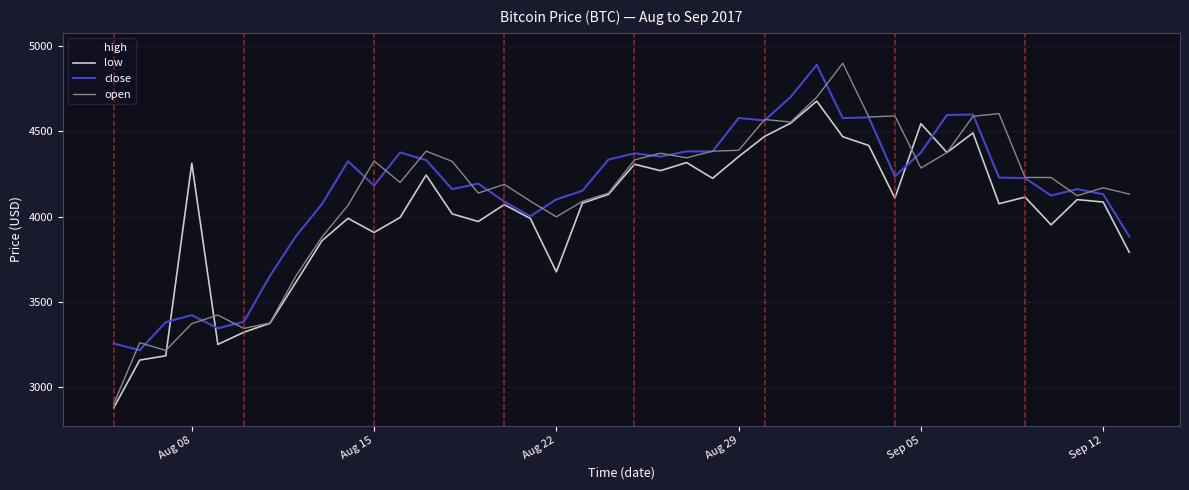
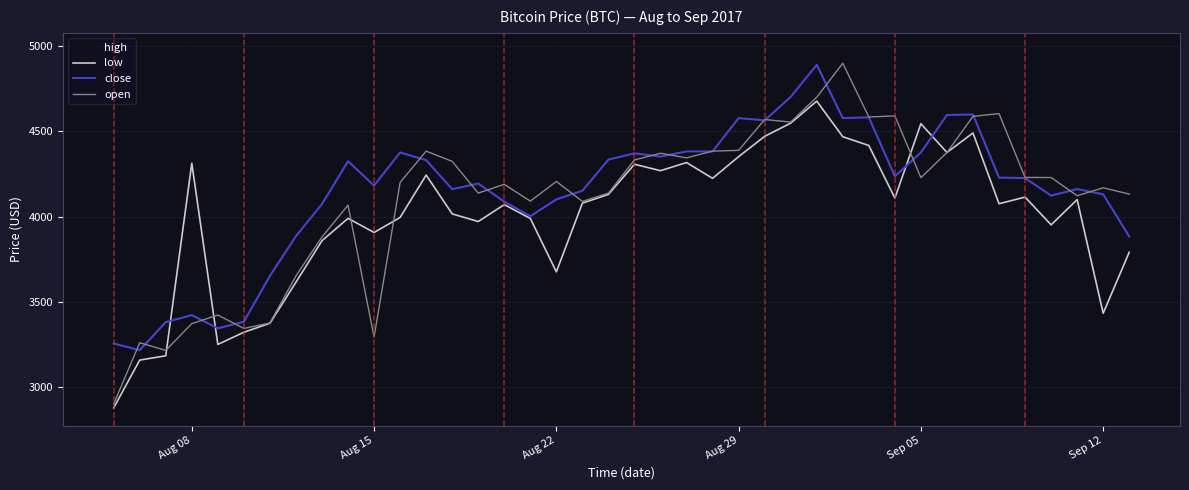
open, Aug 15: 4330 -> 3290
open, Aug 22: 4000 -> 4210
open, Sep 05: 4290 -> 4230
low, Sep 12: 4090 -> 3430
